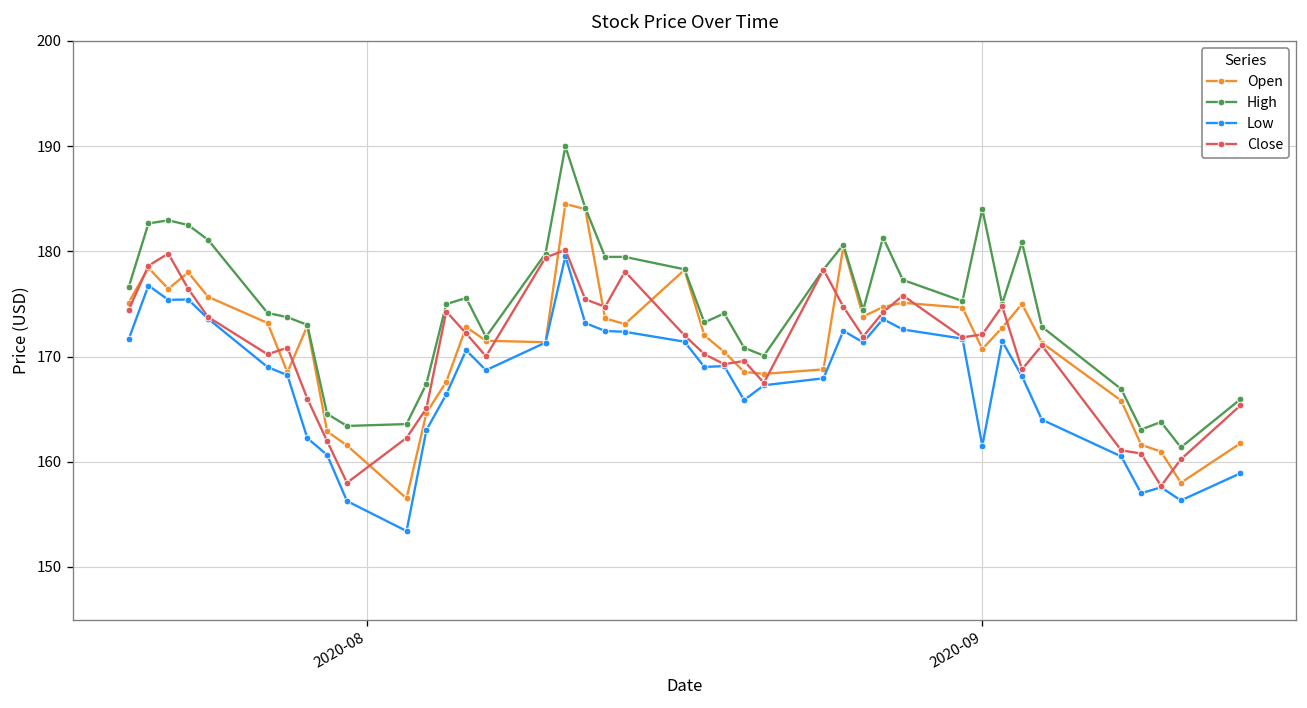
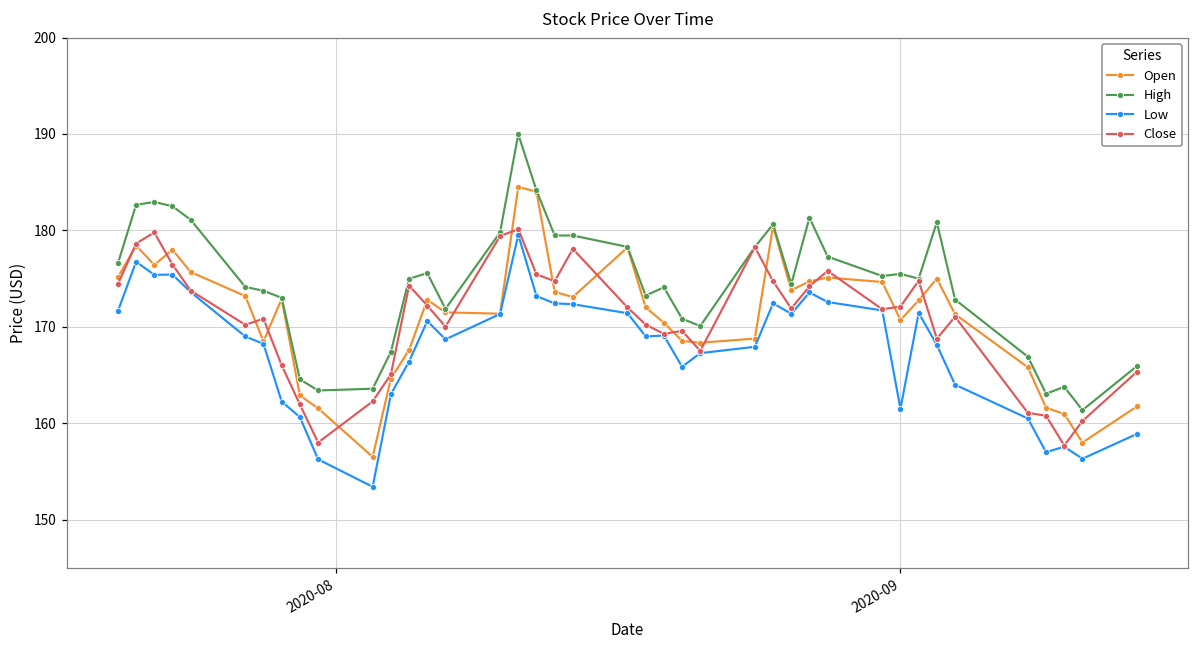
High, 2020-09: 184 -> 175
